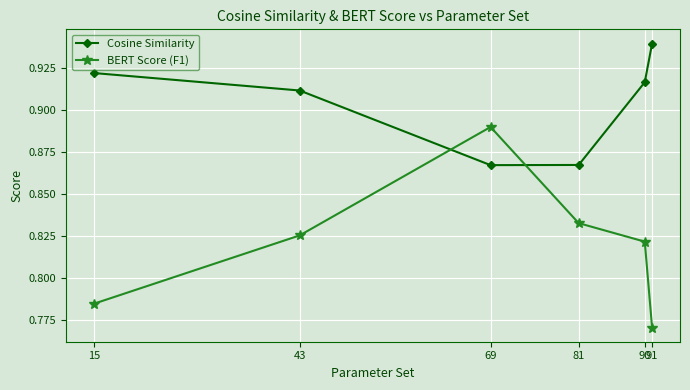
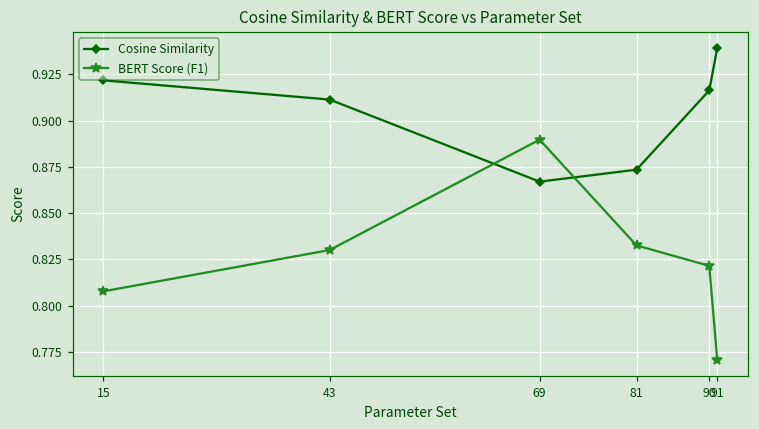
BERT Score (F1), 15: 0.785 -> 0.808
BERT Score (F1), 43: 0.825 -> 0.830
Cosine Similarity, 81: 0.867 -> 0.873
